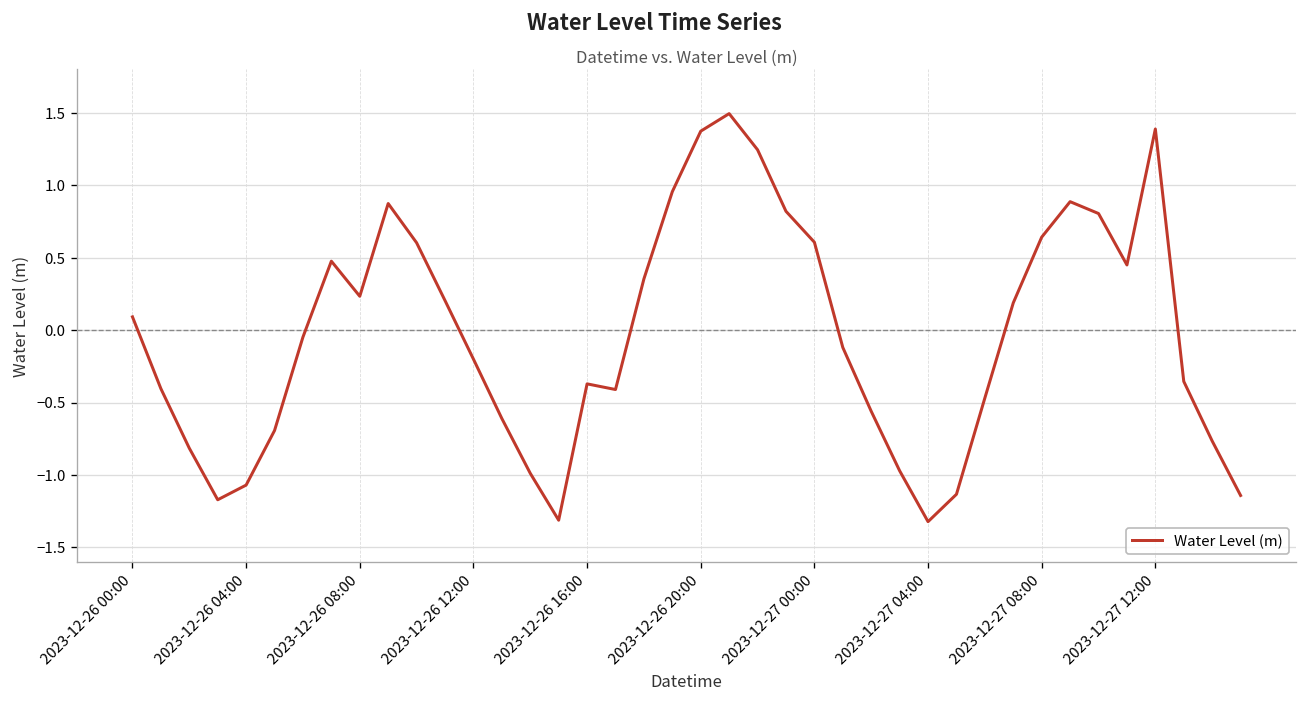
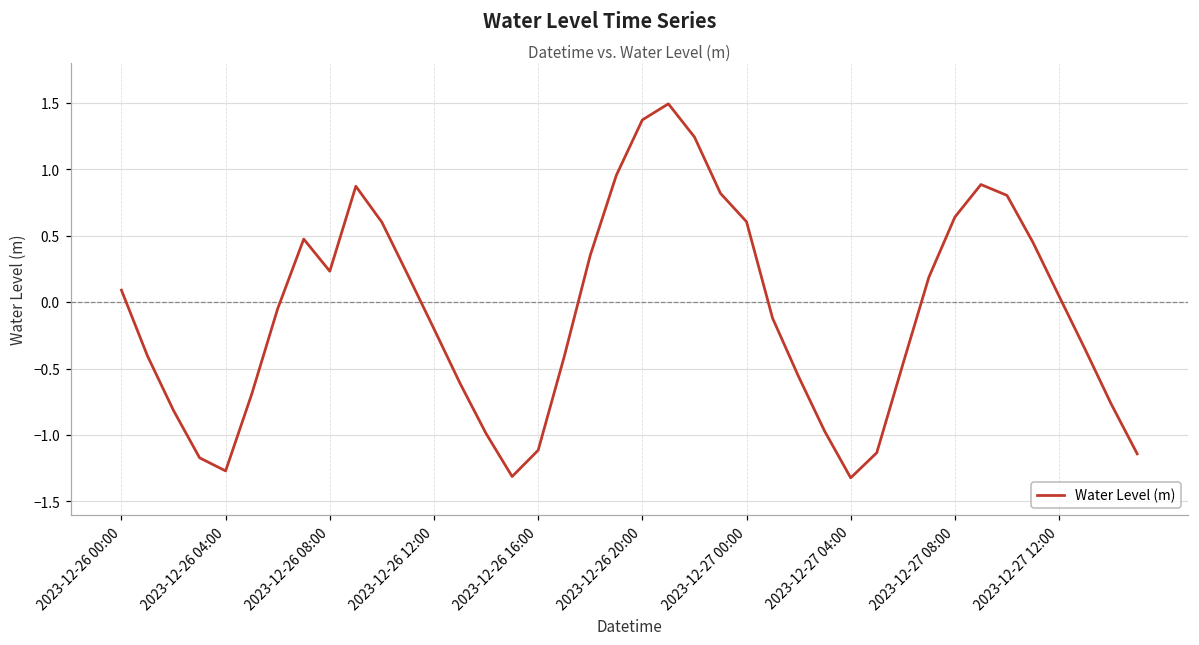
2023-12-26 04:00: -1.07 -> -1.27
2023-12-26 16:00: -0.37 -> -1.11
2023-12-27 12:00: 1.39 -> 0.05
